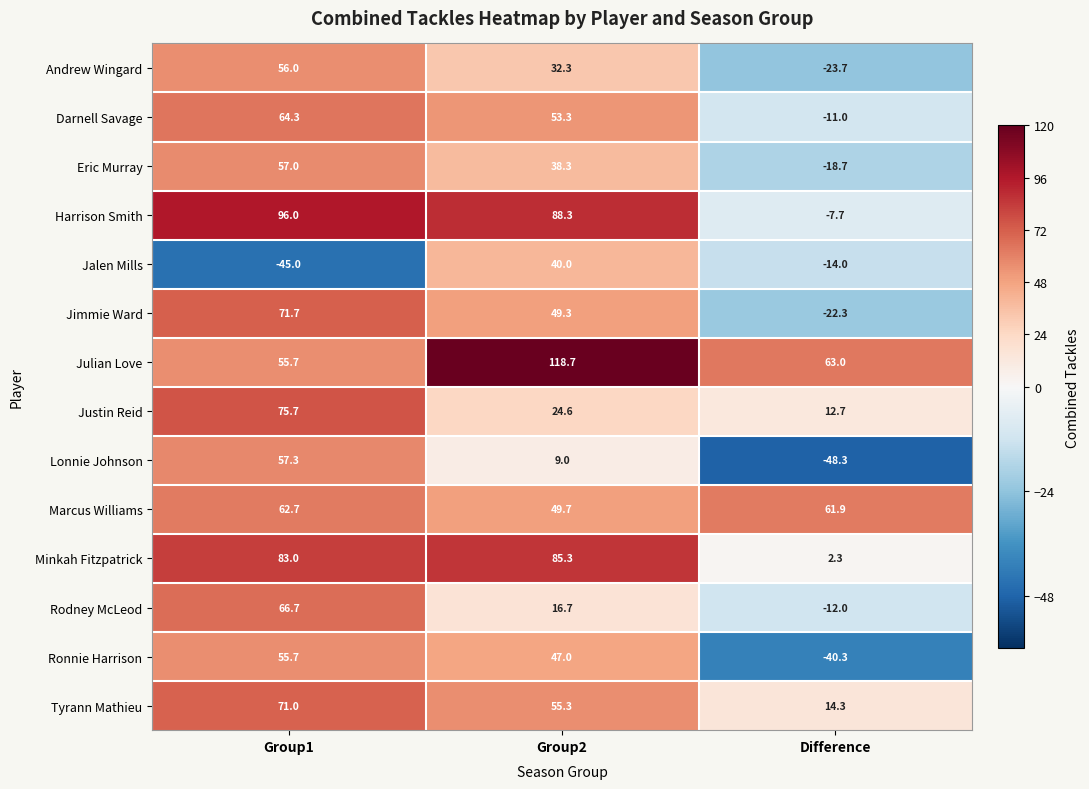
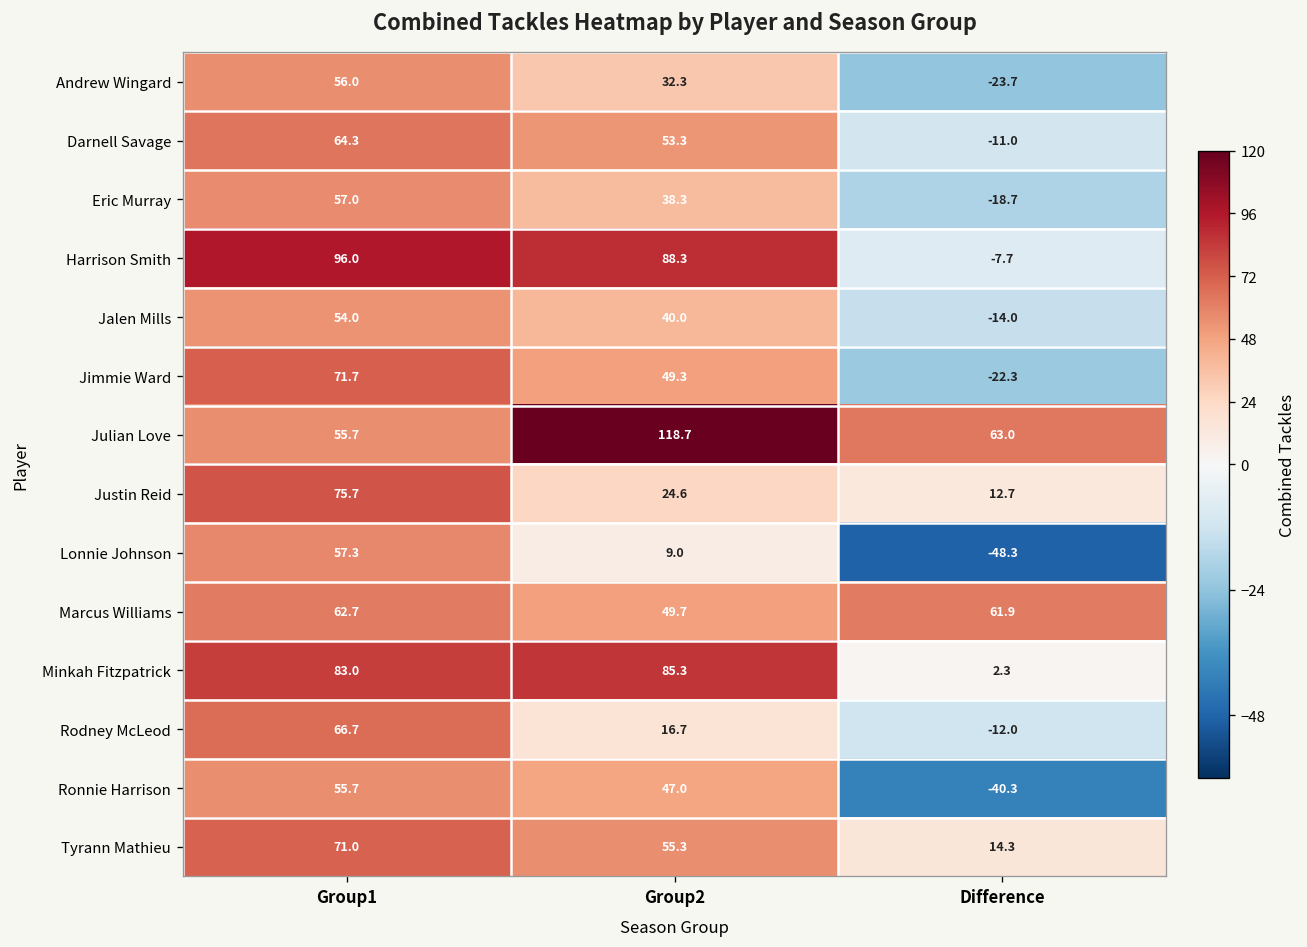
Jalen Mills, Group1: -45.0 -> 54.0
